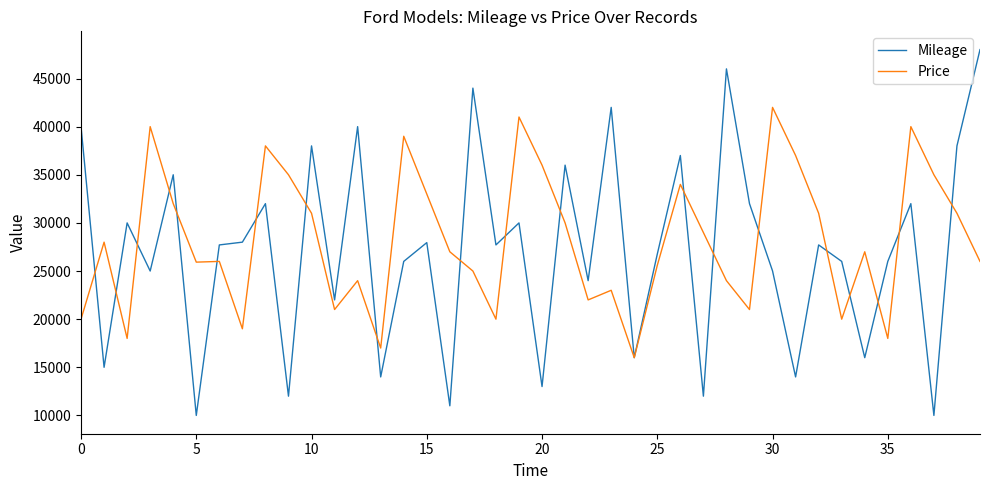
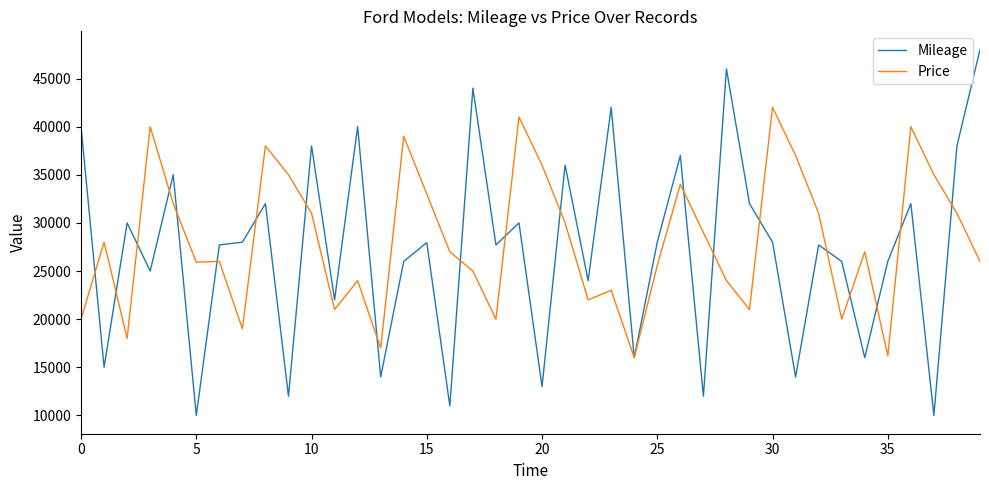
Mileage, 25: 27000 -> 28000
Mileage, 30: 25000 -> 28000
Price, 35: 18000 -> 16000
